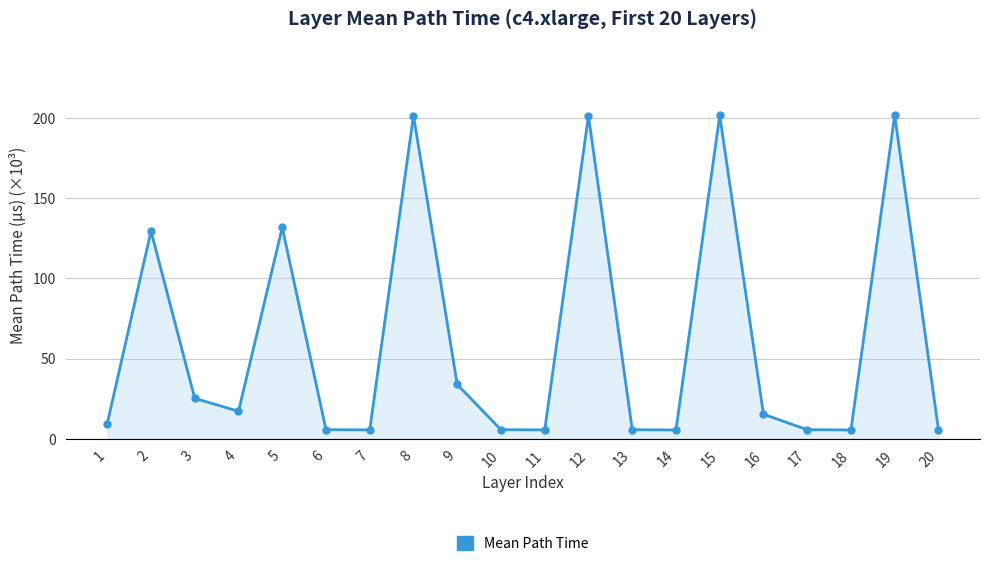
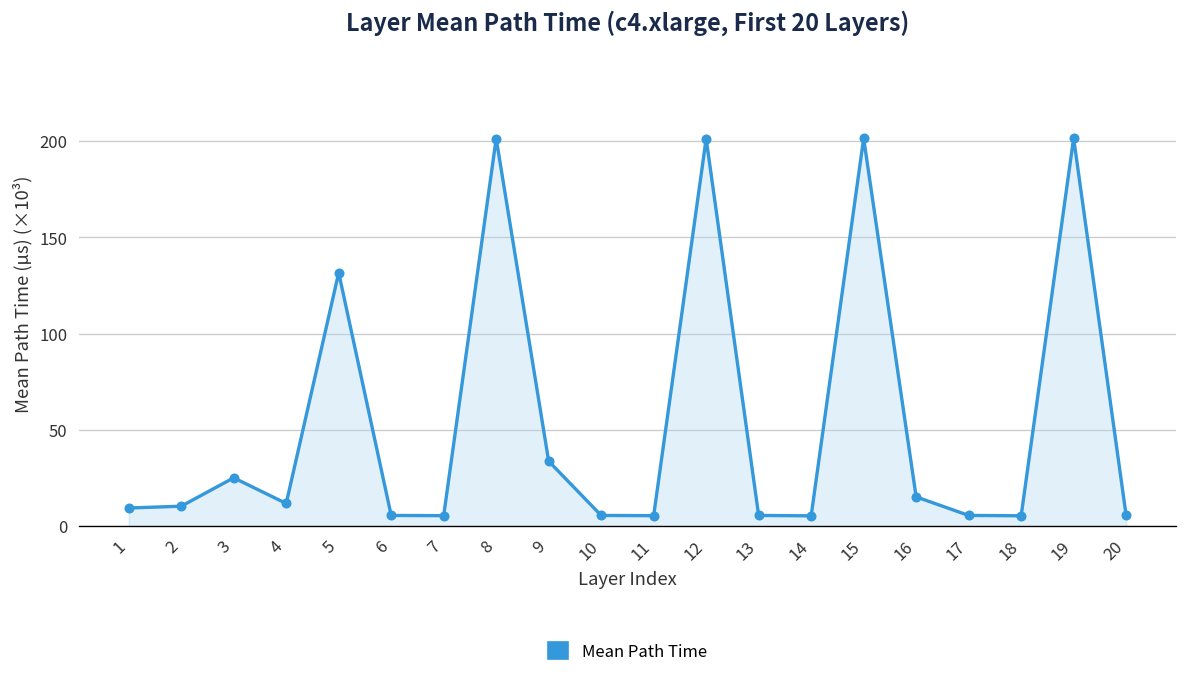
2: 129 -> 10
4: 17 -> 12
